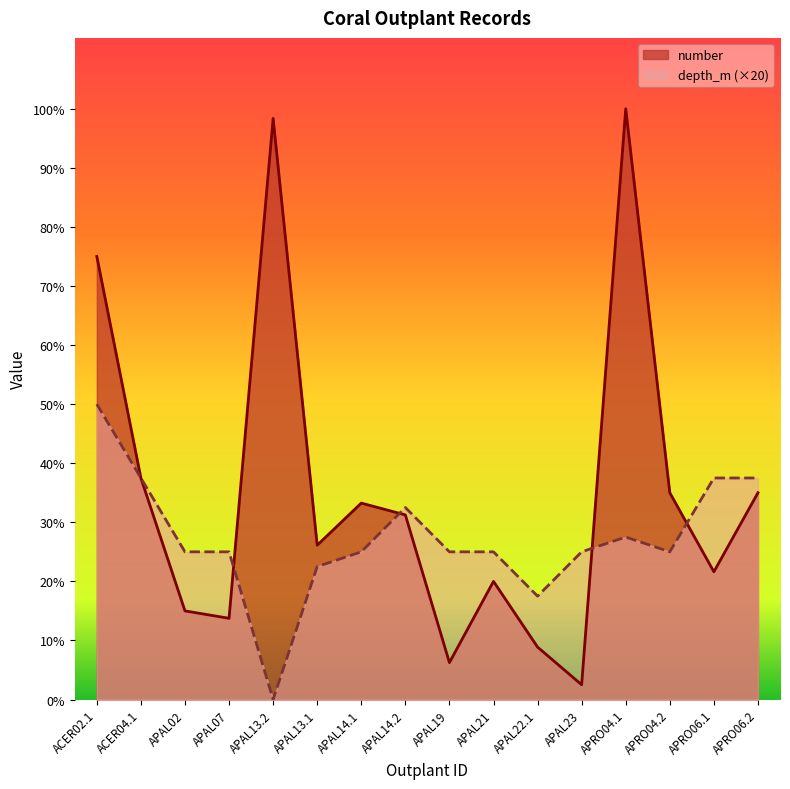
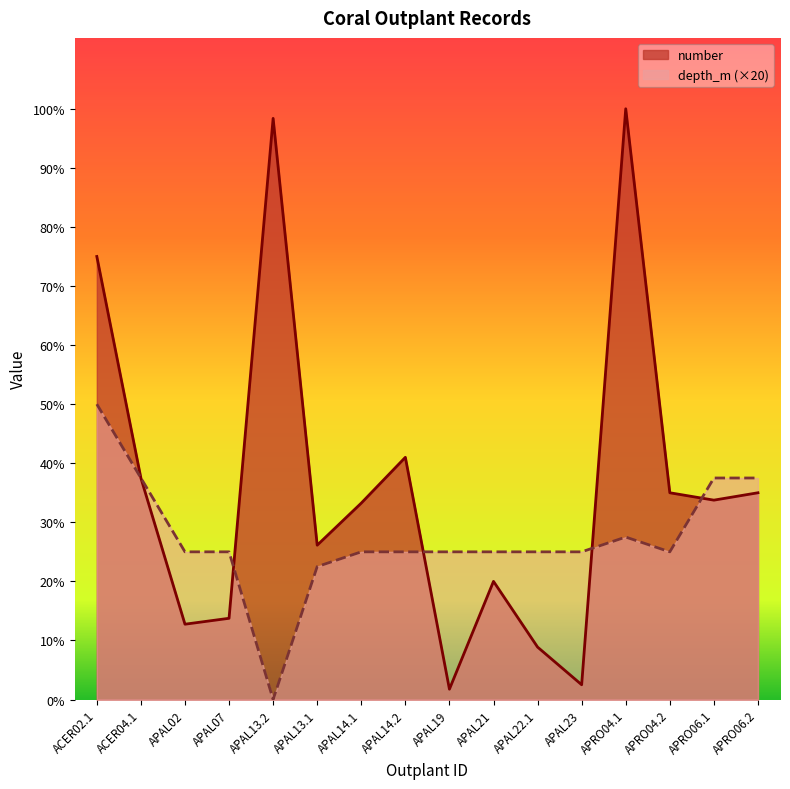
number, APAL02: 15% -> 13%
number, APAL14.2: 31% -> 41%
depth_m (×20), APAL14.2: 33% -> 25%
number, APAL19: 6% -> 2%
depth_m (×20), APAL22.1: 18% -> 25%
number, APRO06.1: 22% -> 34%
